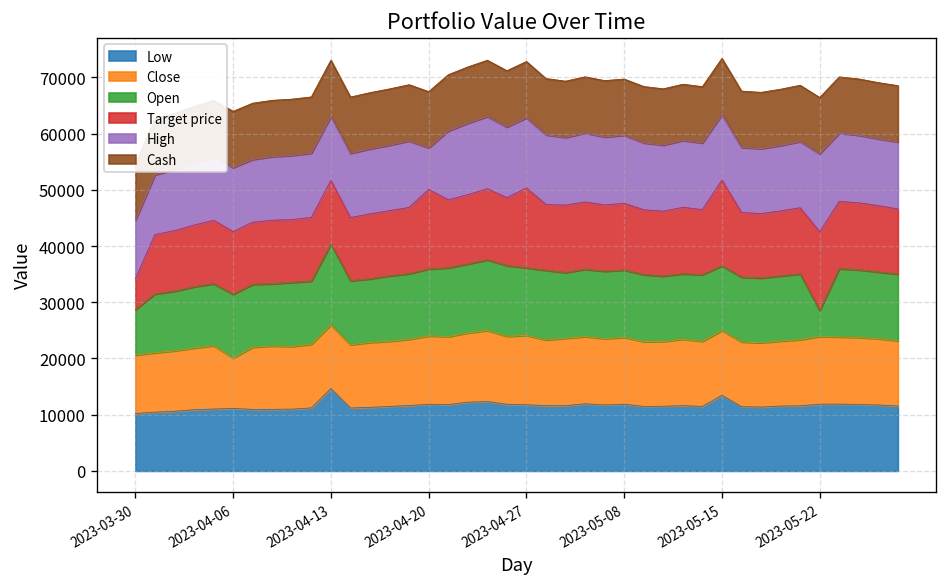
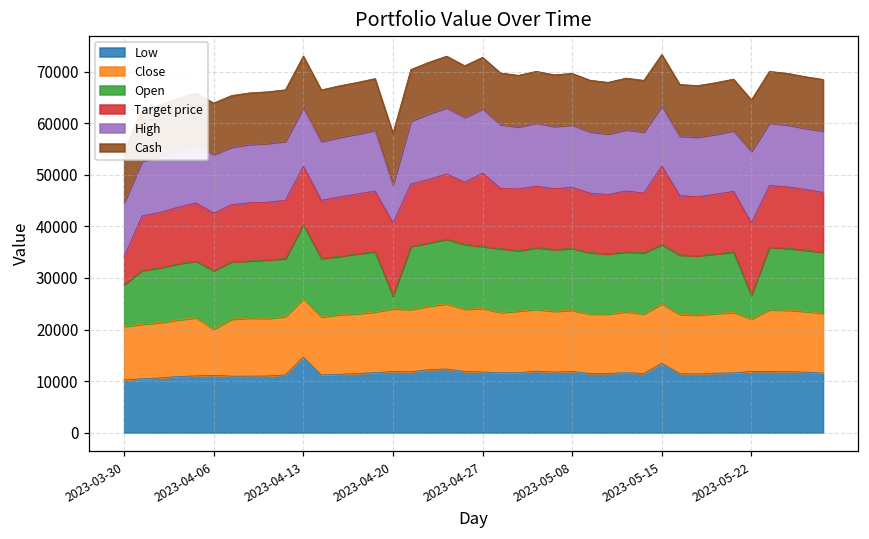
Open, 2023-04-20: 12000 -> 2000
Close, 2023-05-22: 12000 -> 10000
